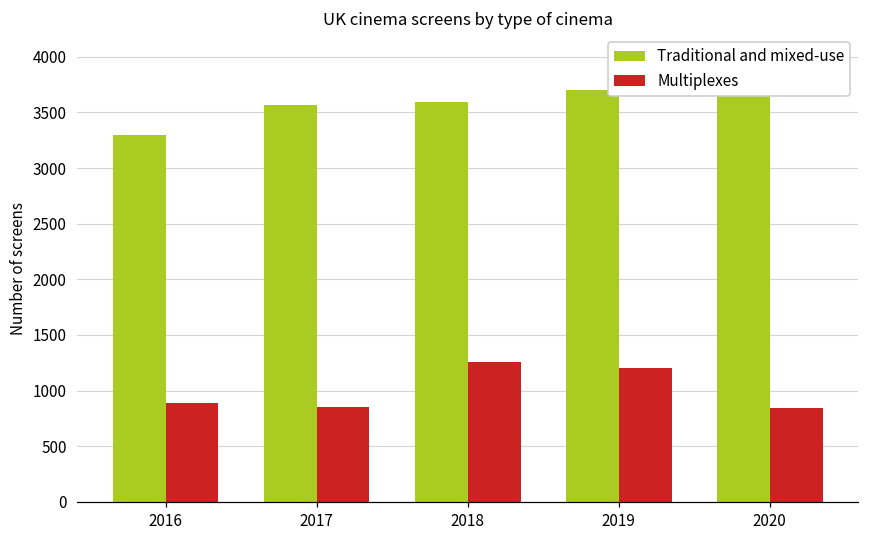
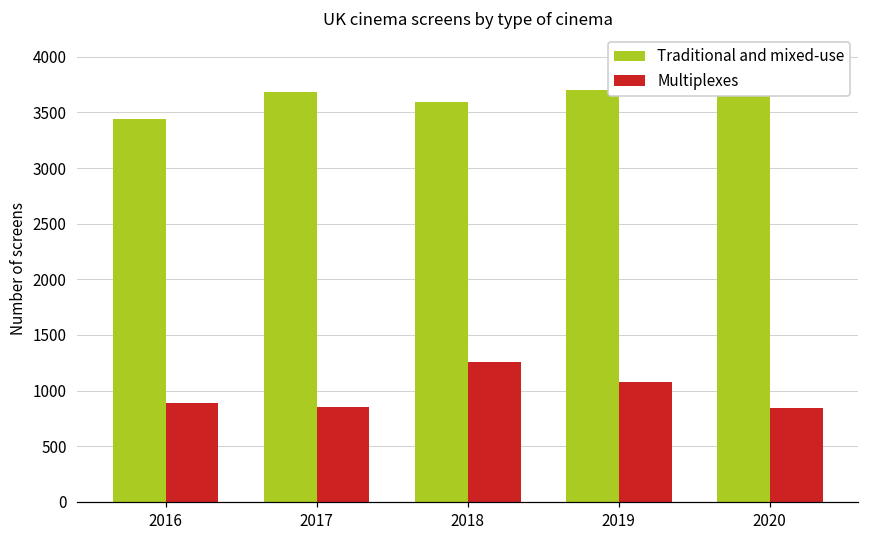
Traditional and mixed-use, 2016: 3300 -> 3440
Traditional and mixed-use, 2017: 3560 -> 3680
Multiplexes, 2019: 1210 -> 1080
